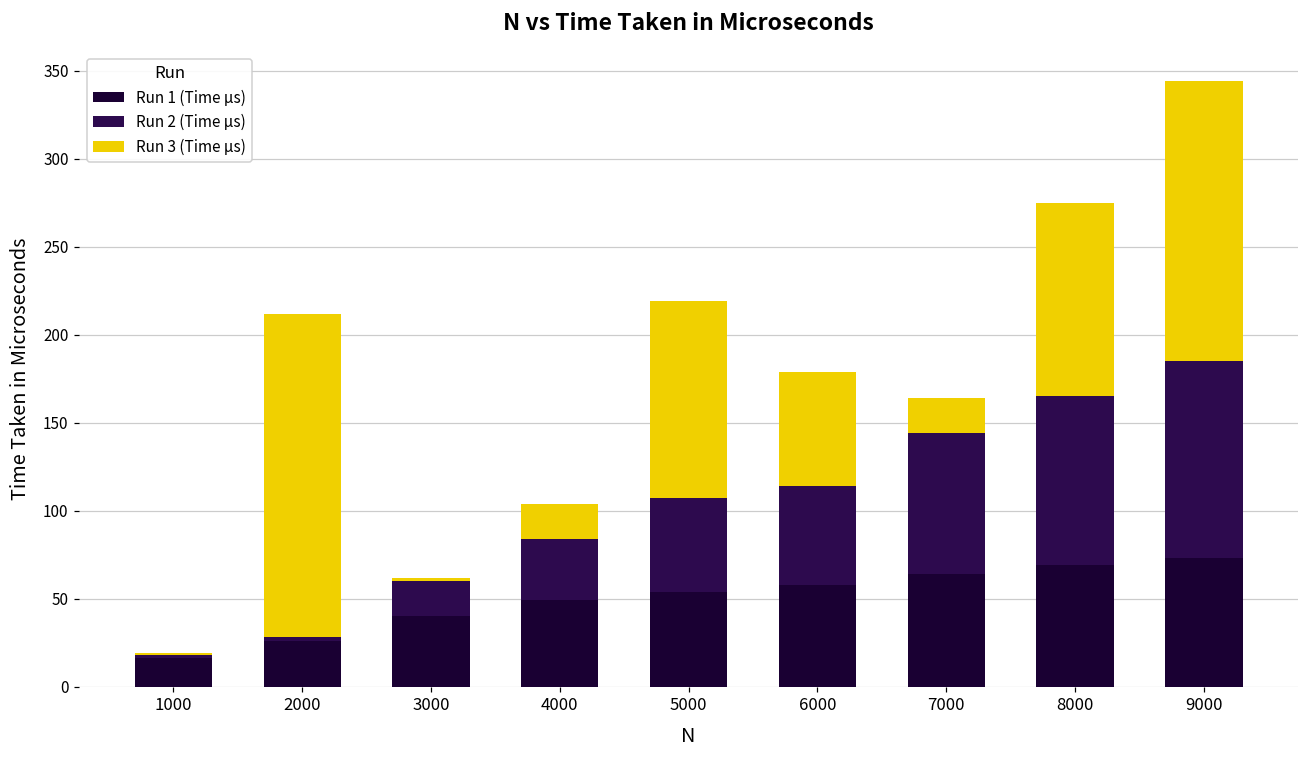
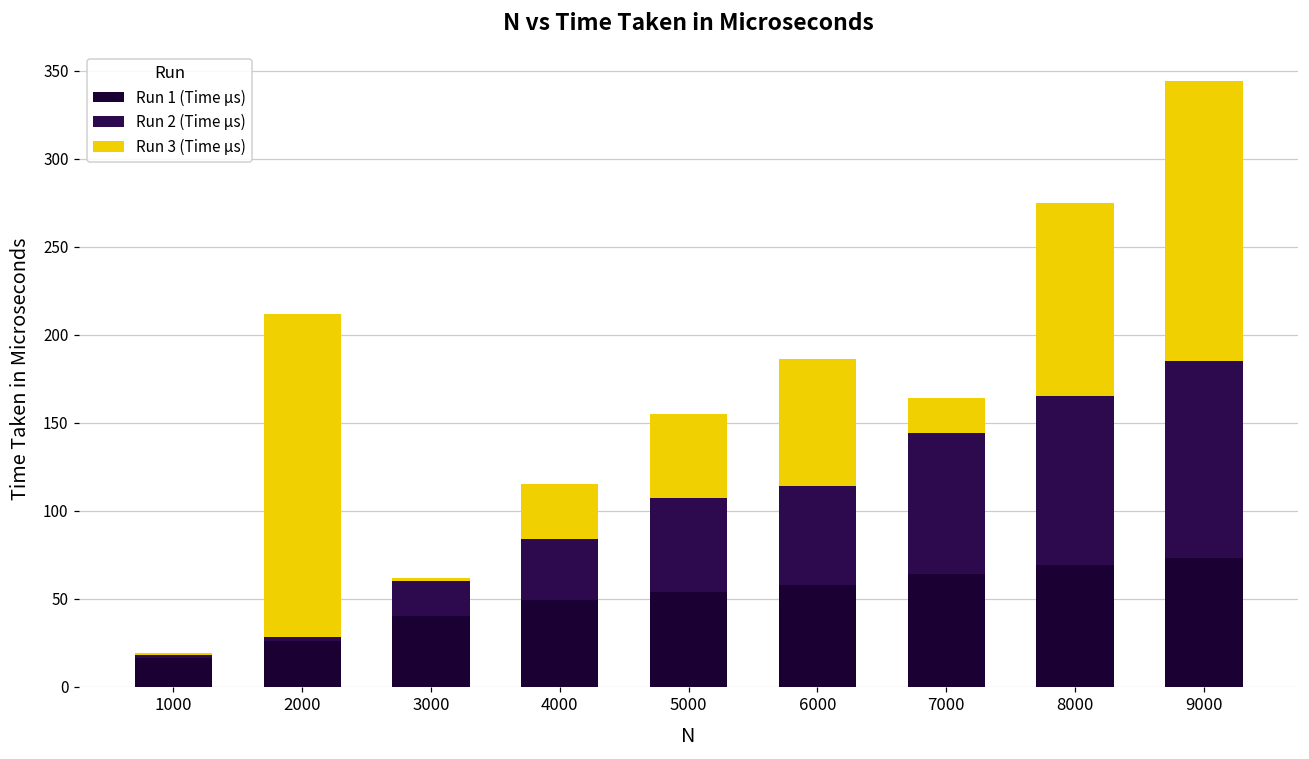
Run 3 (Time µs), 4000: 20 -> 31
Run 3 (Time µs), 5000: 112 -> 48
Run 3 (Time µs), 6000: 65 -> 72
